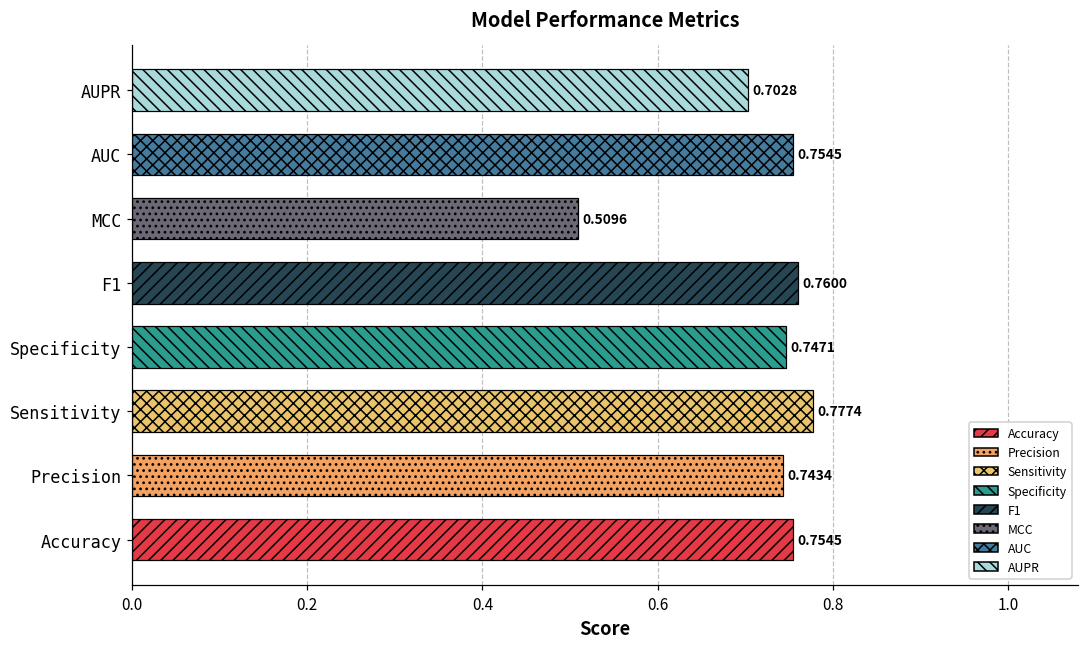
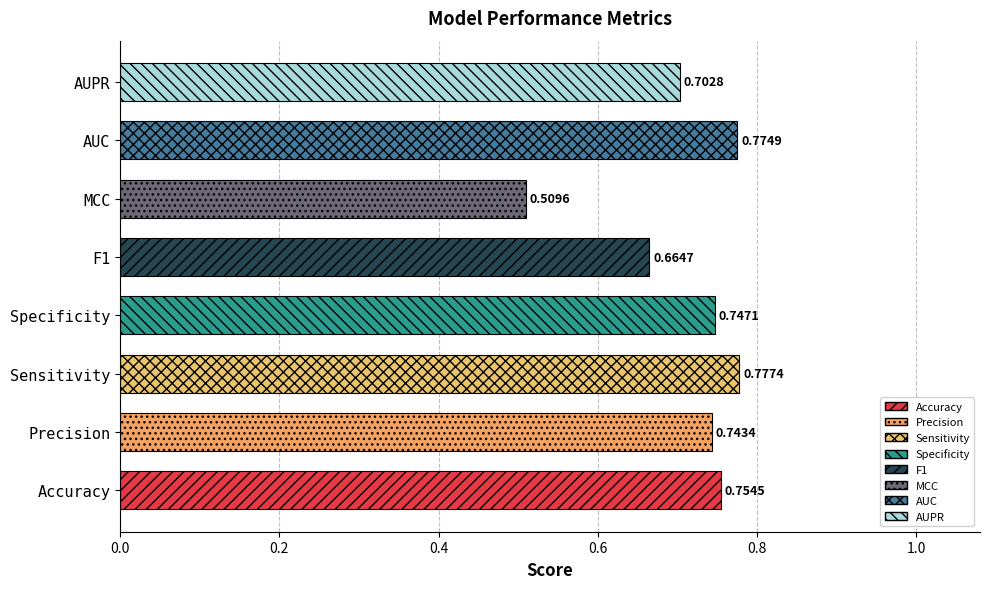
AUC: 0.7545 -> 0.7749
F1: 0.7600 -> 0.6647
